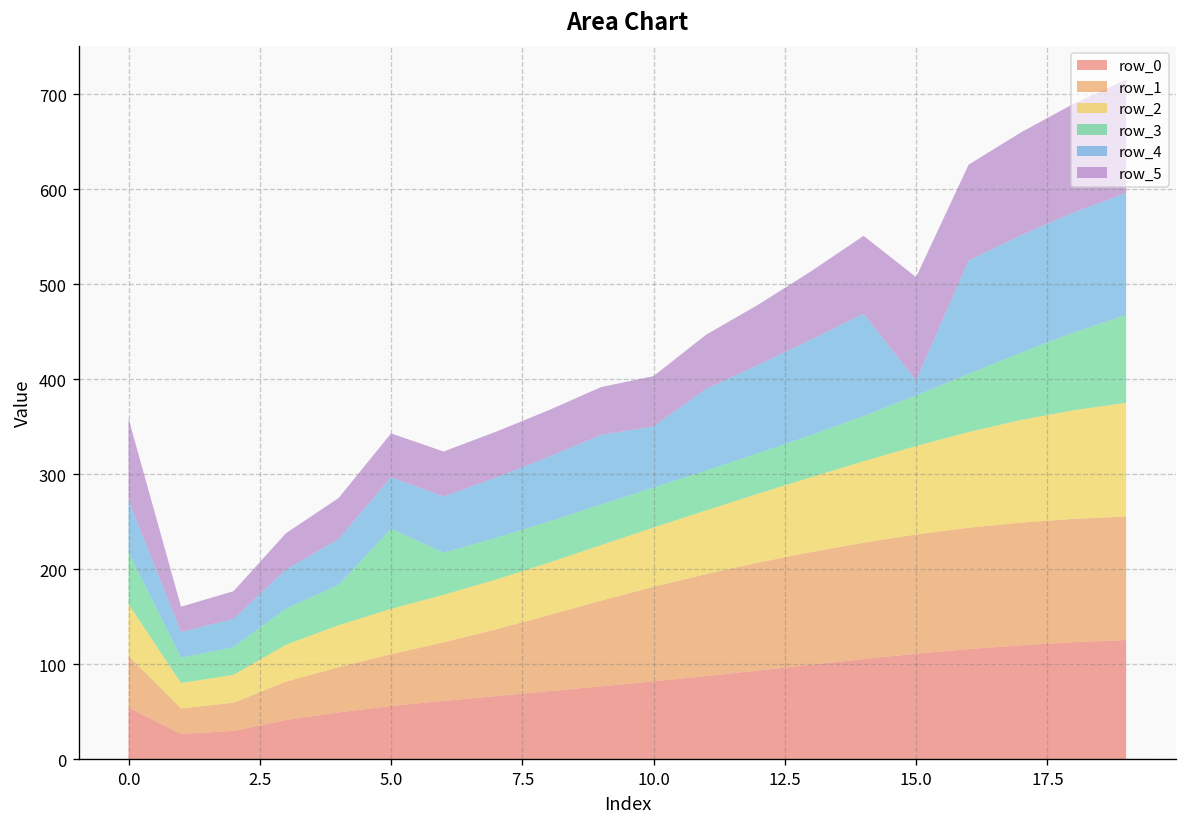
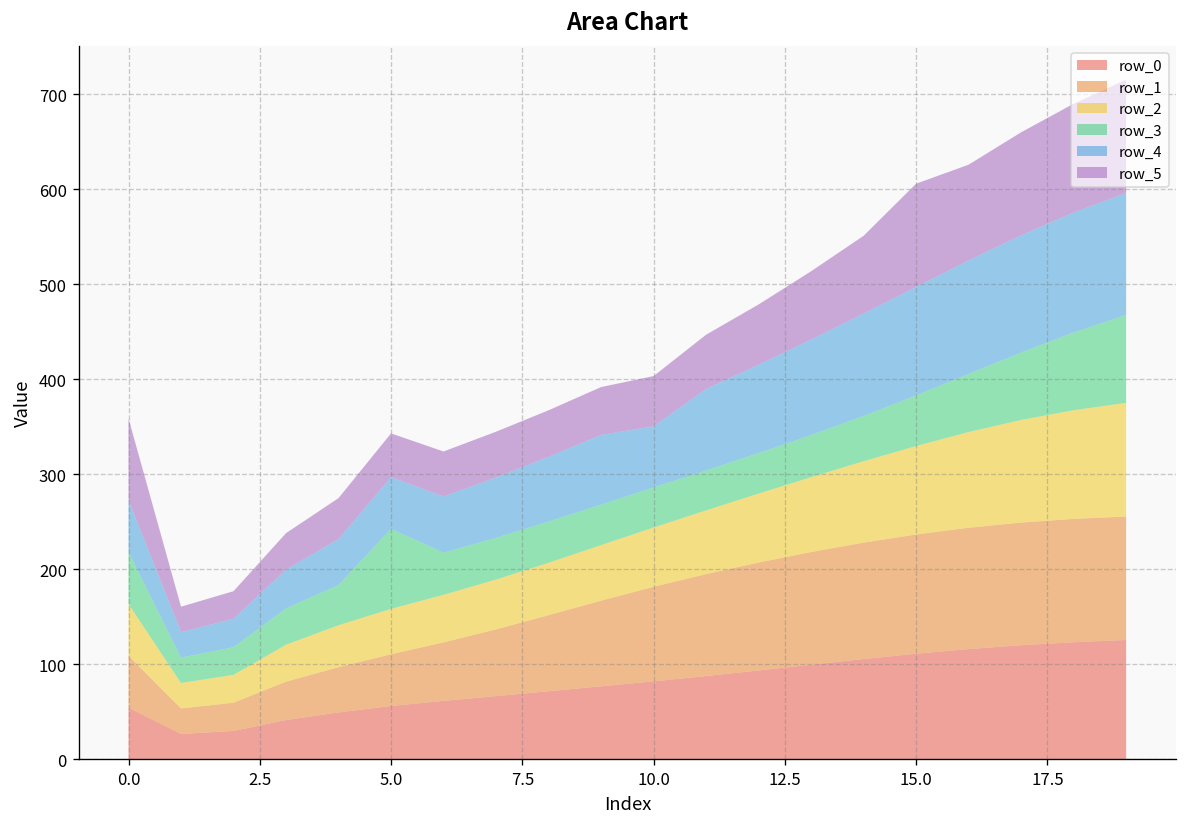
row_4, 15.0: 20 -> 110
